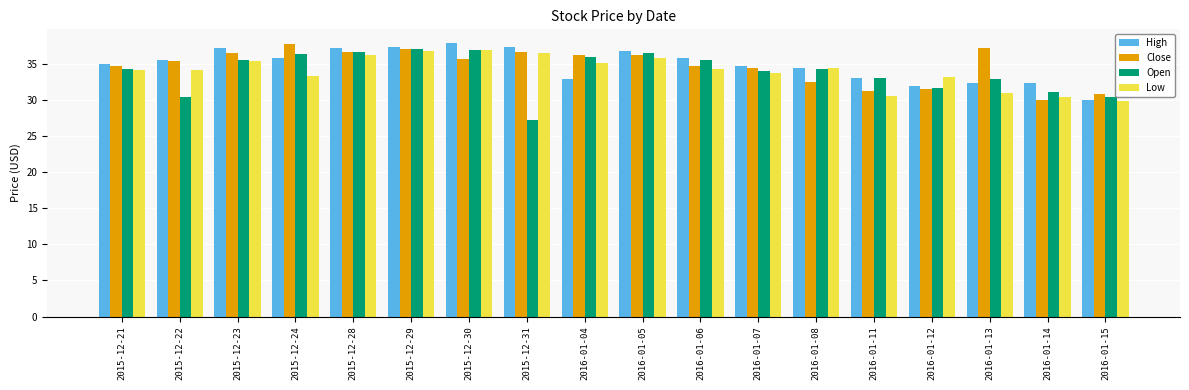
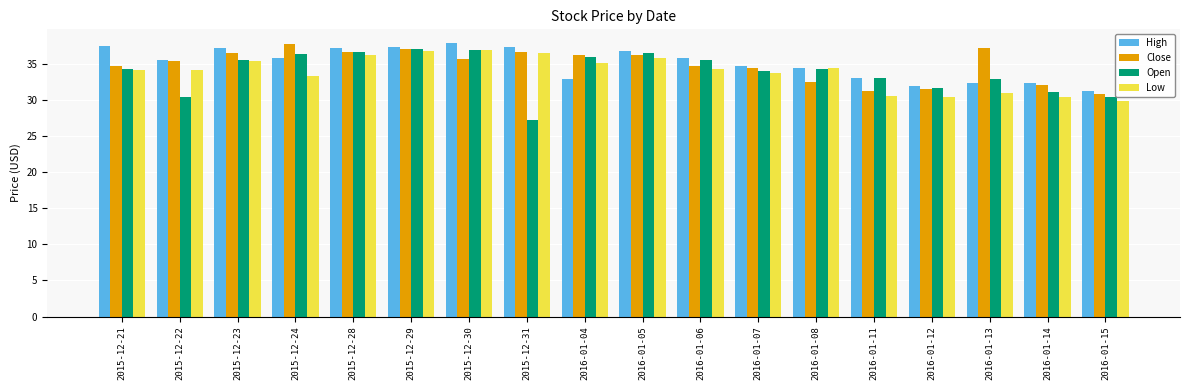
High, 2015-12-21: 35 -> 38
Low, 2016-01-12: 33 -> 30
Close, 2016-01-14: 30 -> 32
High, 2016-01-15: 30 -> 31
